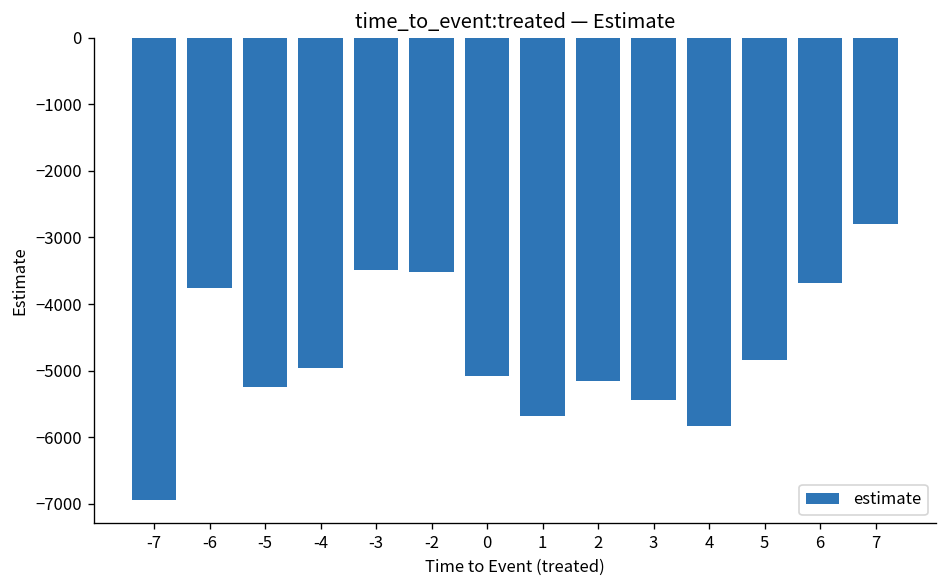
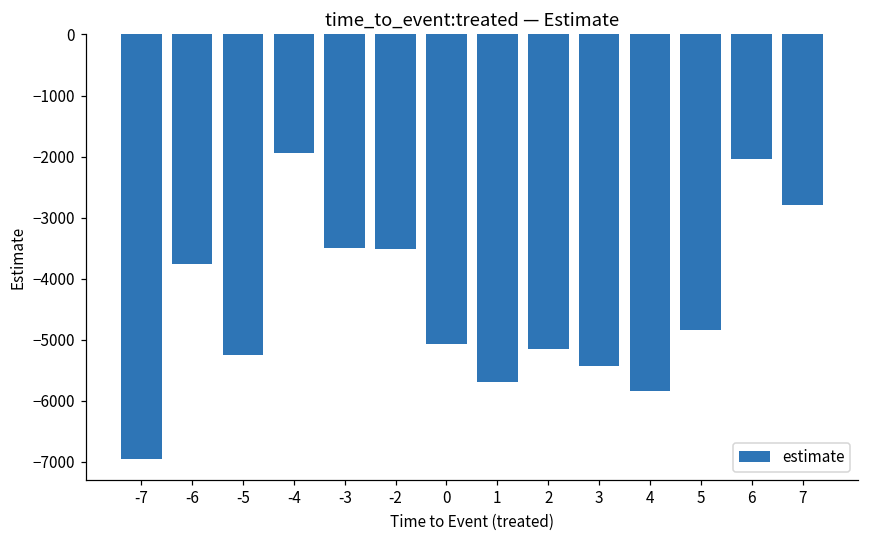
-4: -5000 -> -1900
6: -3700 -> -2000
